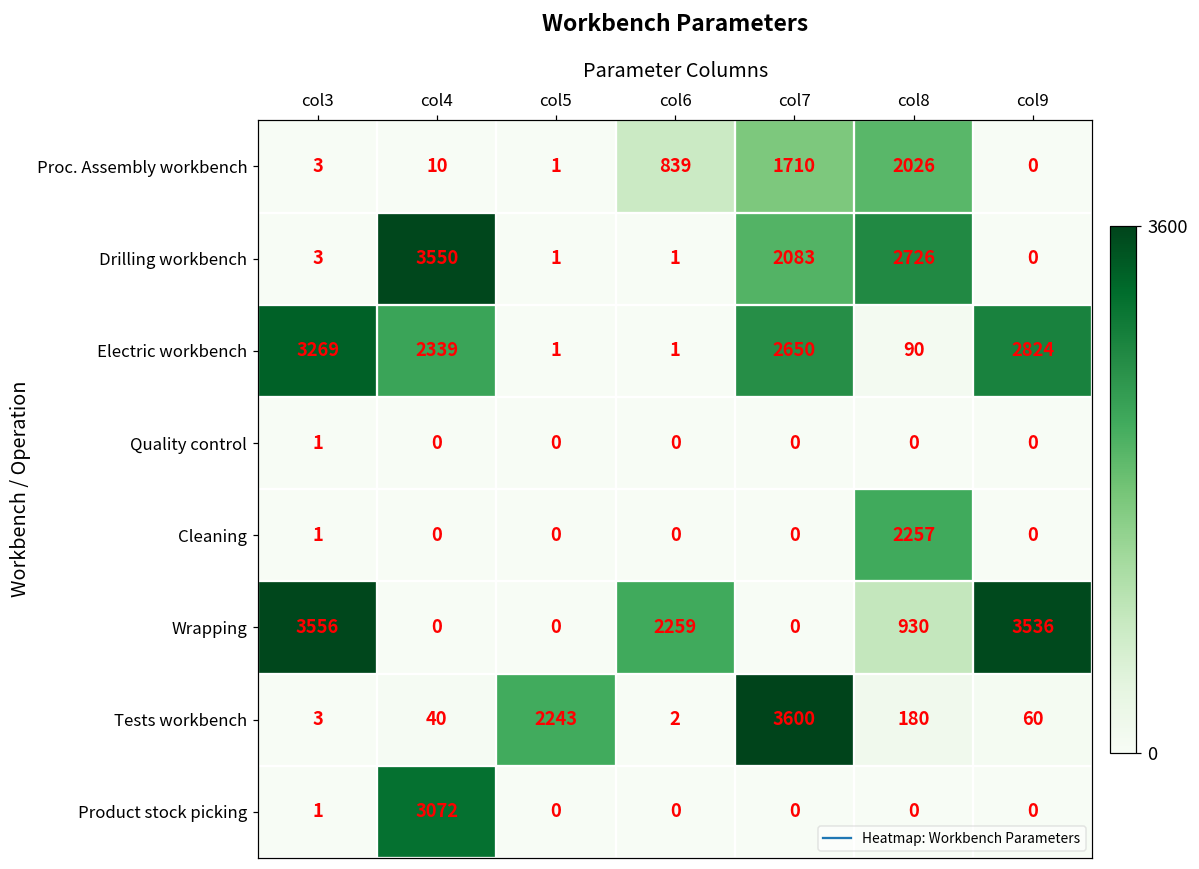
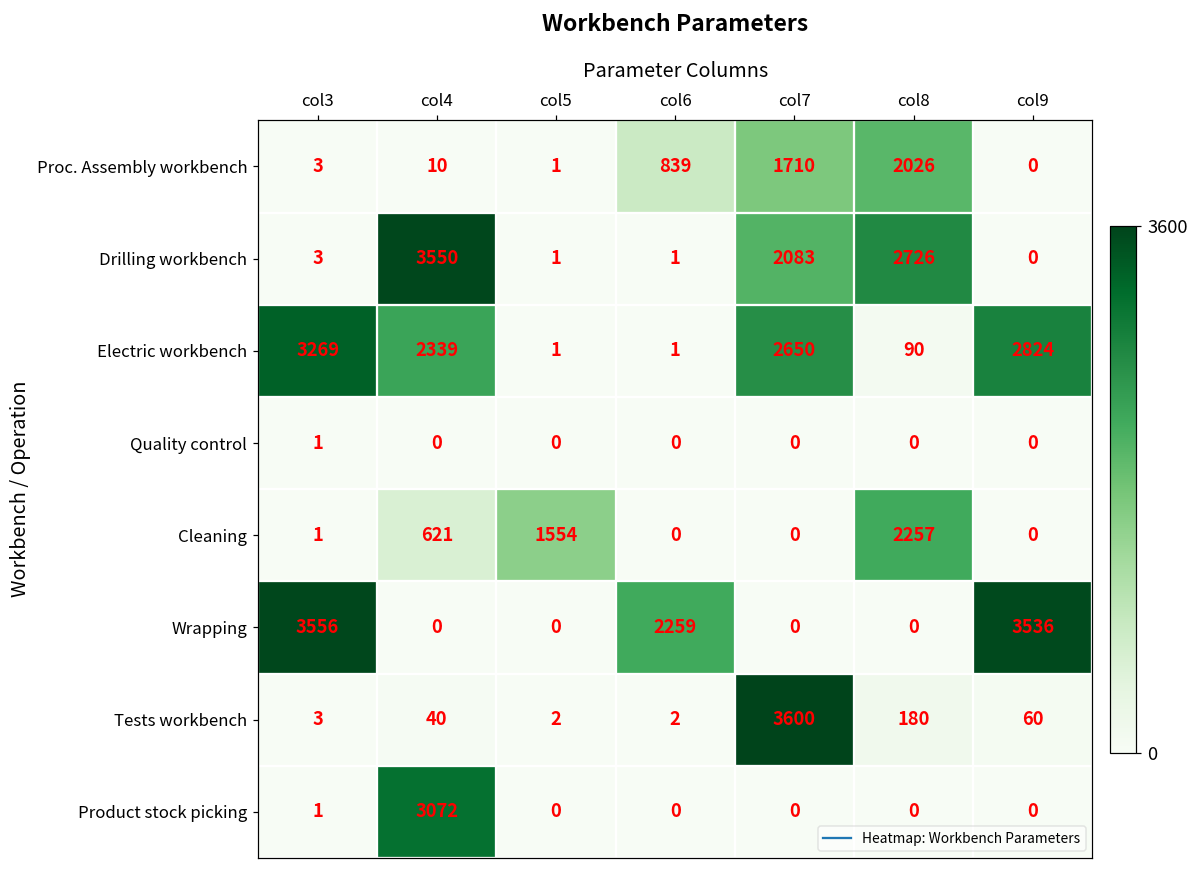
Cleaning, col4: 0 -> 621
Cleaning, col5: 0 -> 1554
Wrapping, col8: 930 -> 0
Tests workbench, col5: 2243 -> 2
